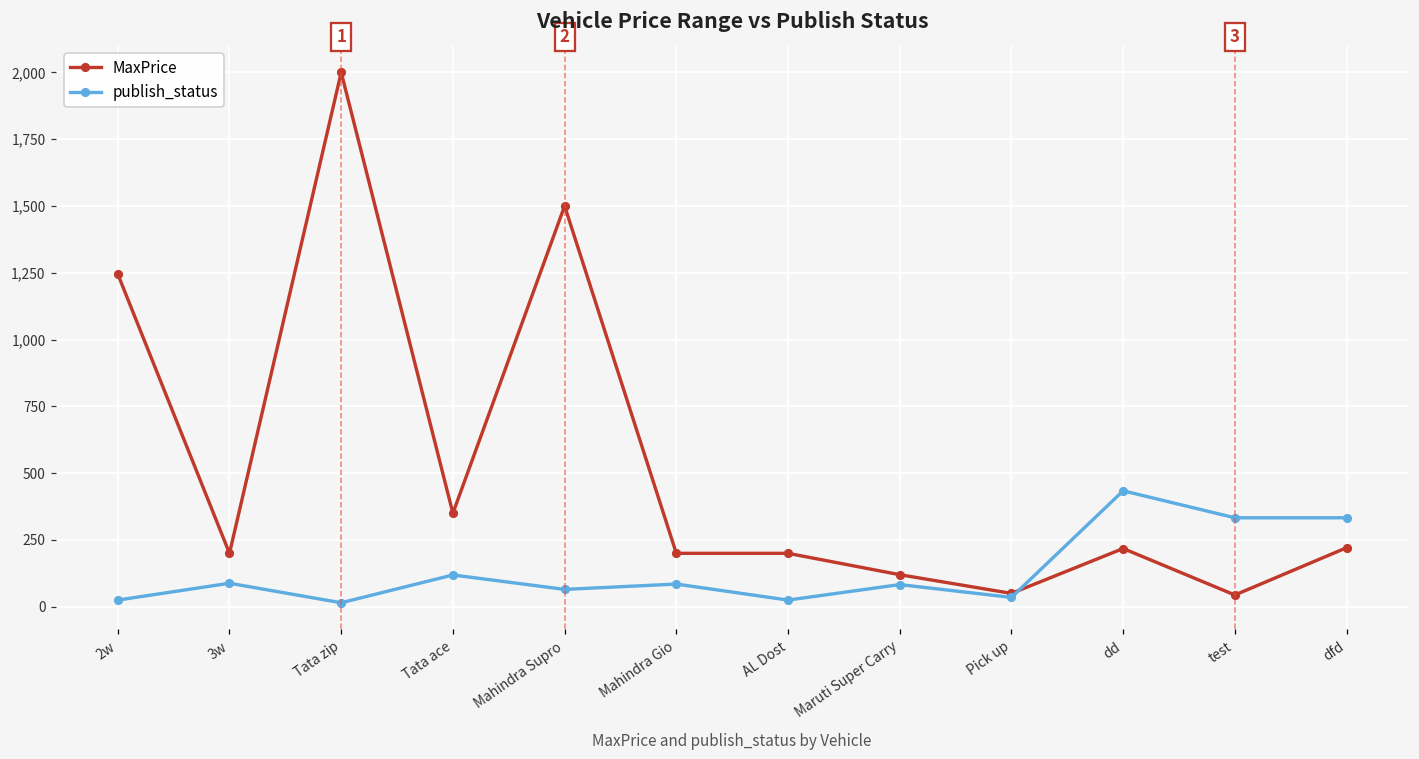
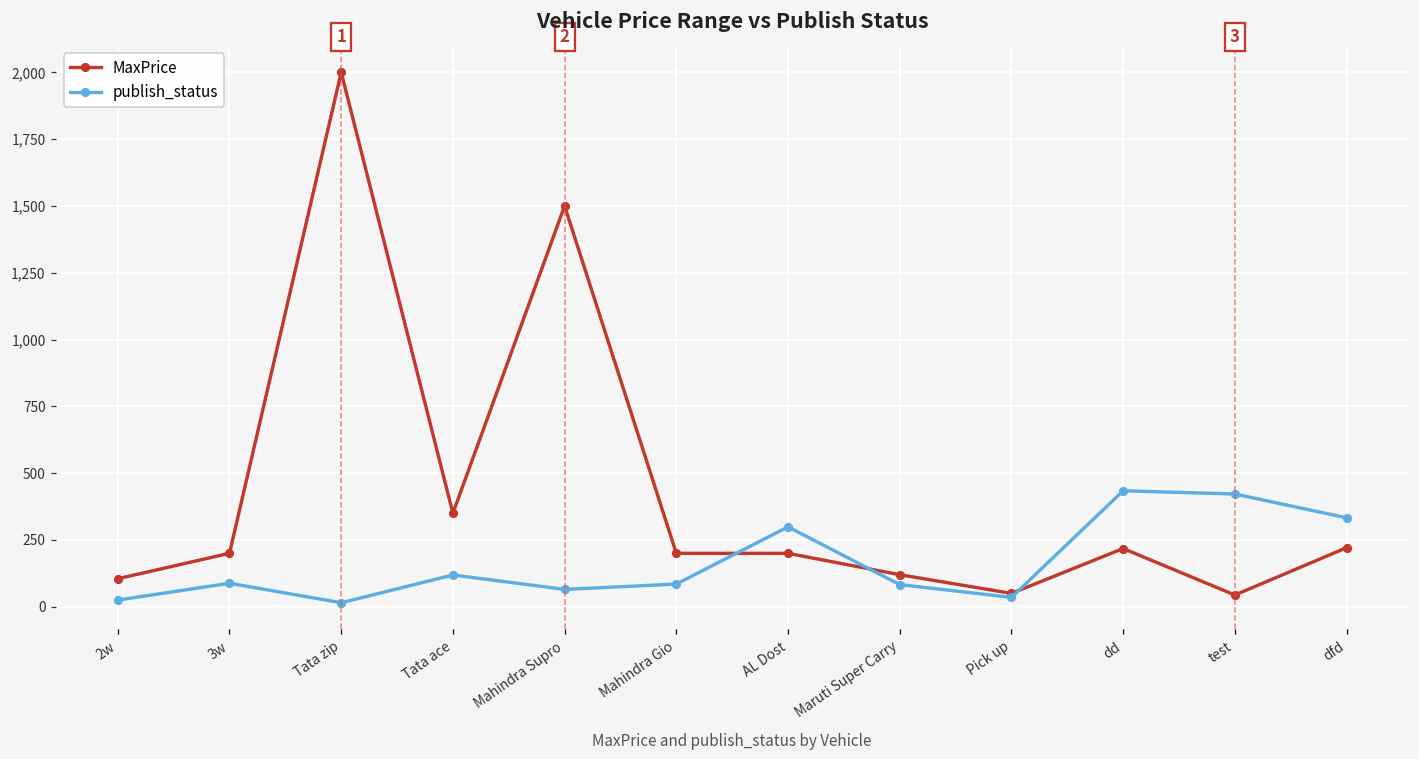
MaxPrice, 2w: 1,250 -> 110
publish_status, AL Dost: 30 -> 300
publish_status, test: 330 -> 420
